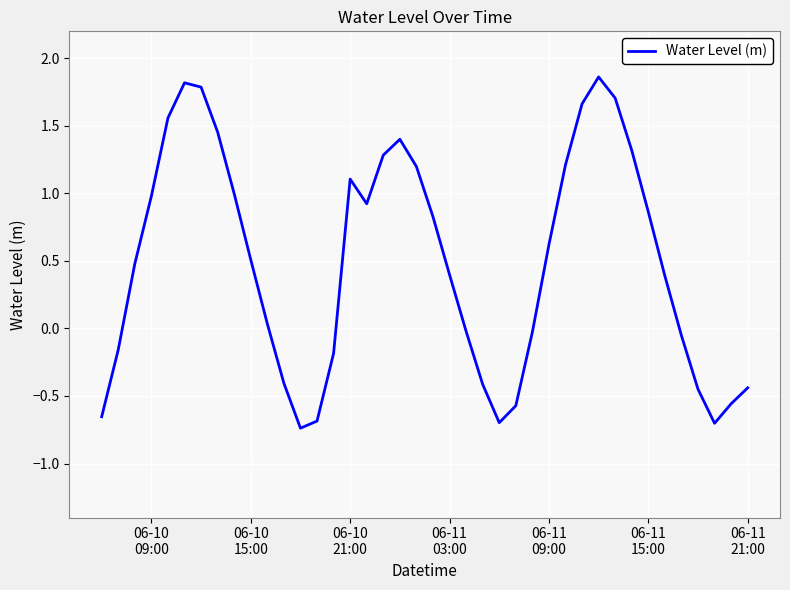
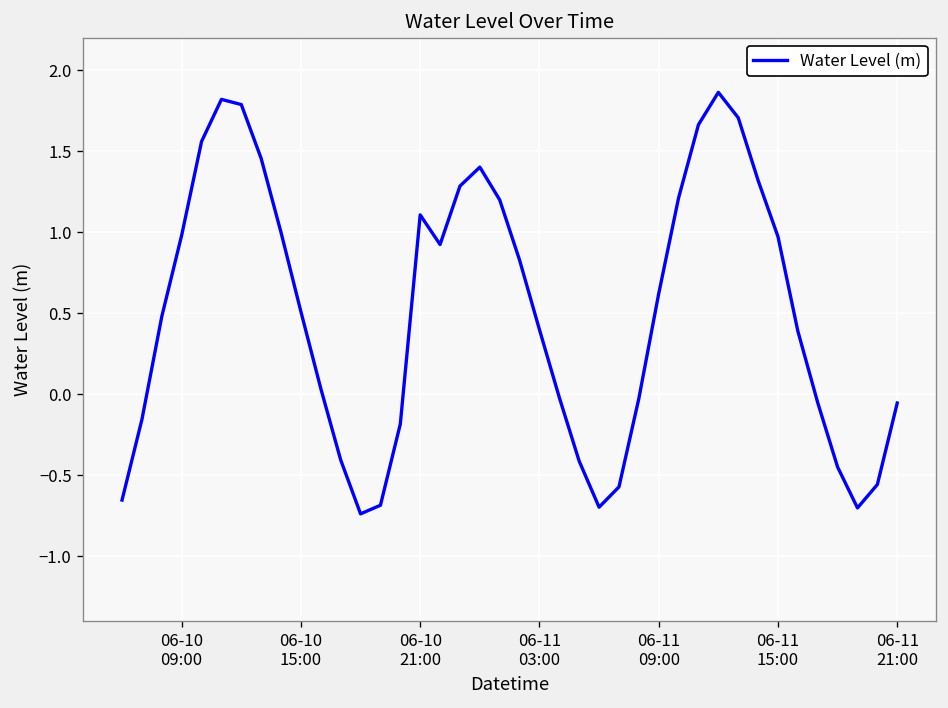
06-11 15:00: 0.86 -> 0.97
06-11 21:00: -0.44 -> -0.05
